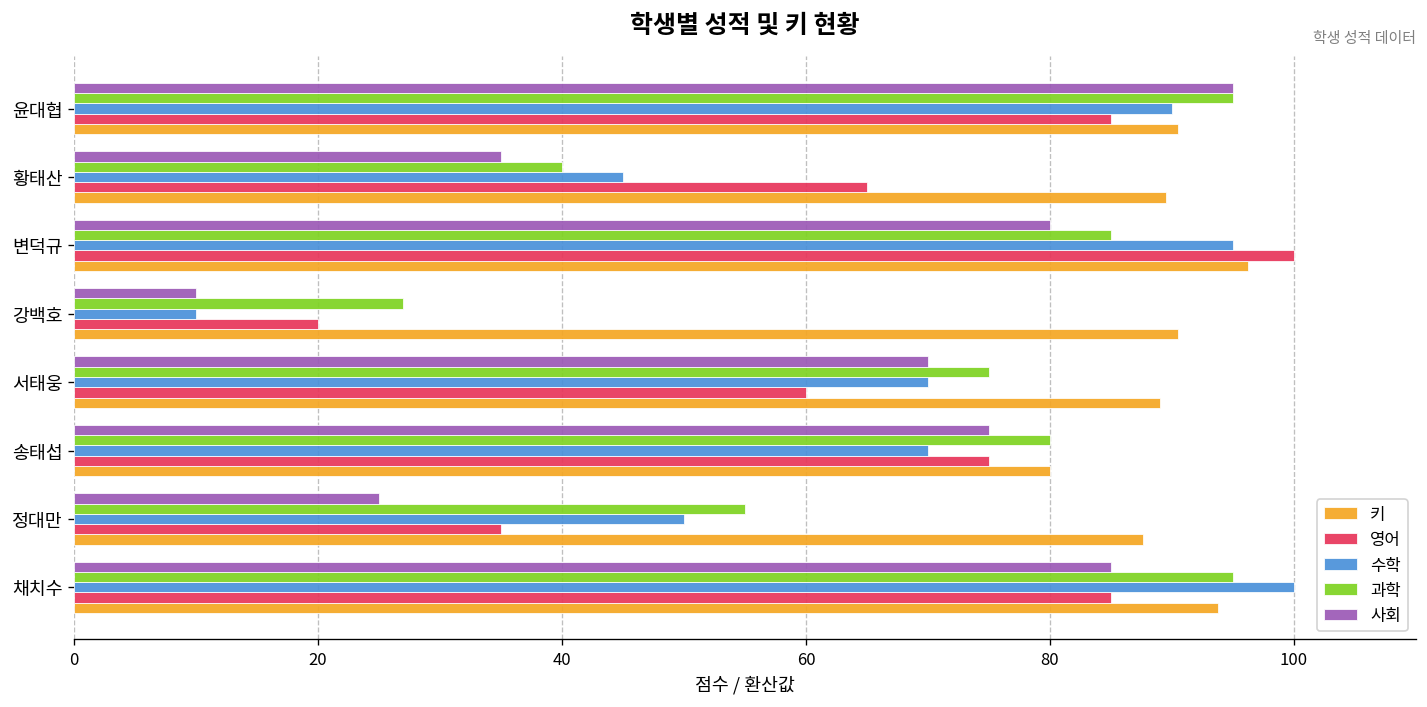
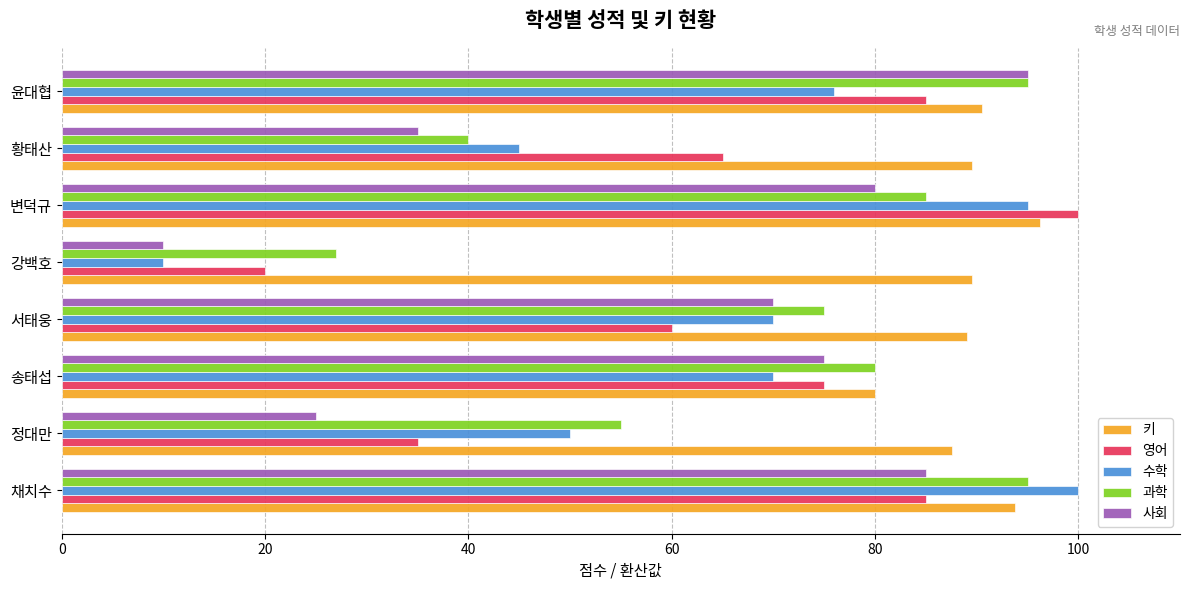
수학, 윤대협: 90 -> 76
키, 강백호: 90.5 -> 89.5
